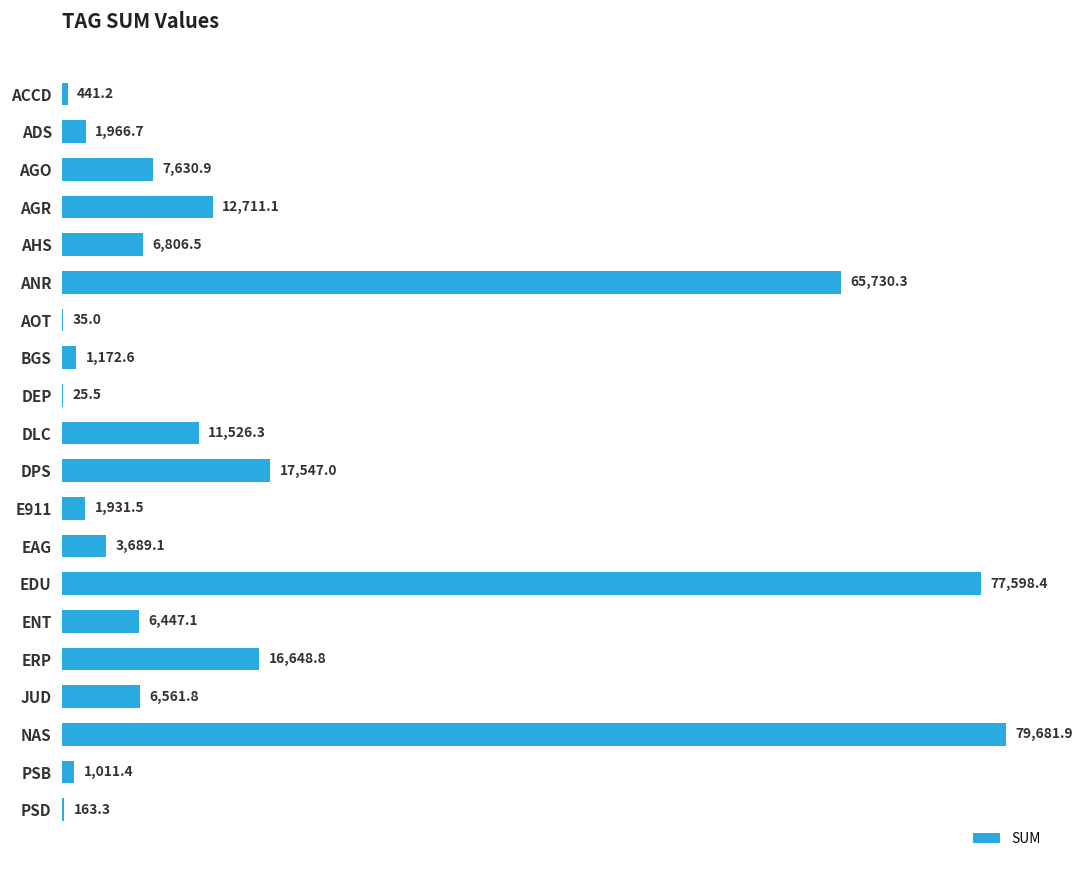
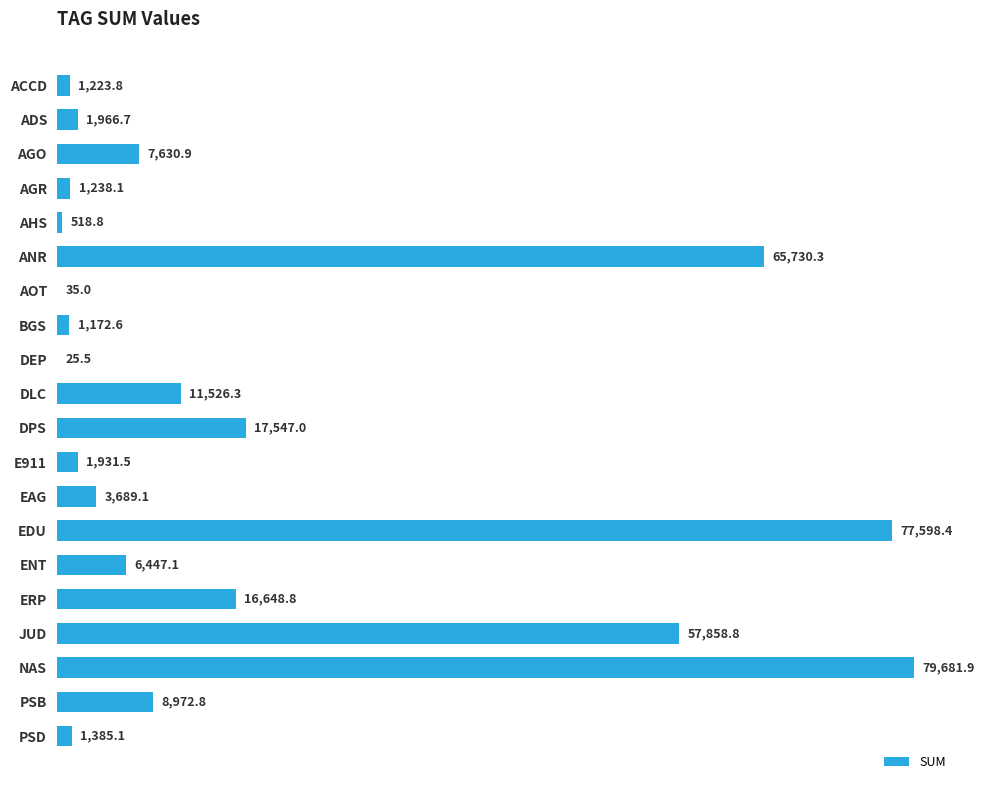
ACCD: 441.2 -> 1,223.8
AGR: 12,711.1 -> 1,238.1
AHS: 6,806.5 -> 518.8
JUD: 6,561.8 -> 57,858.8
PSB: 1,011.4 -> 8,972.8
PSD: 163.3 -> 1,385.1
